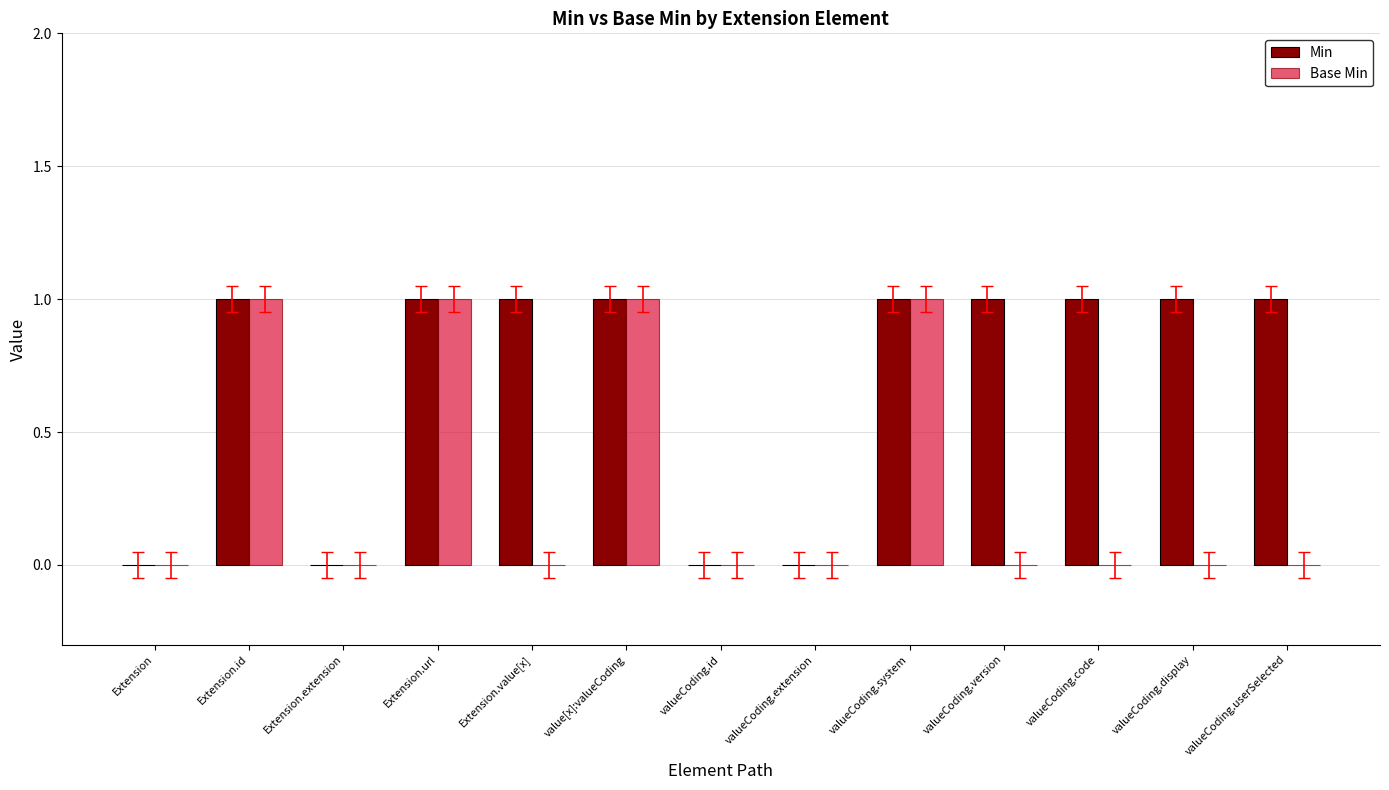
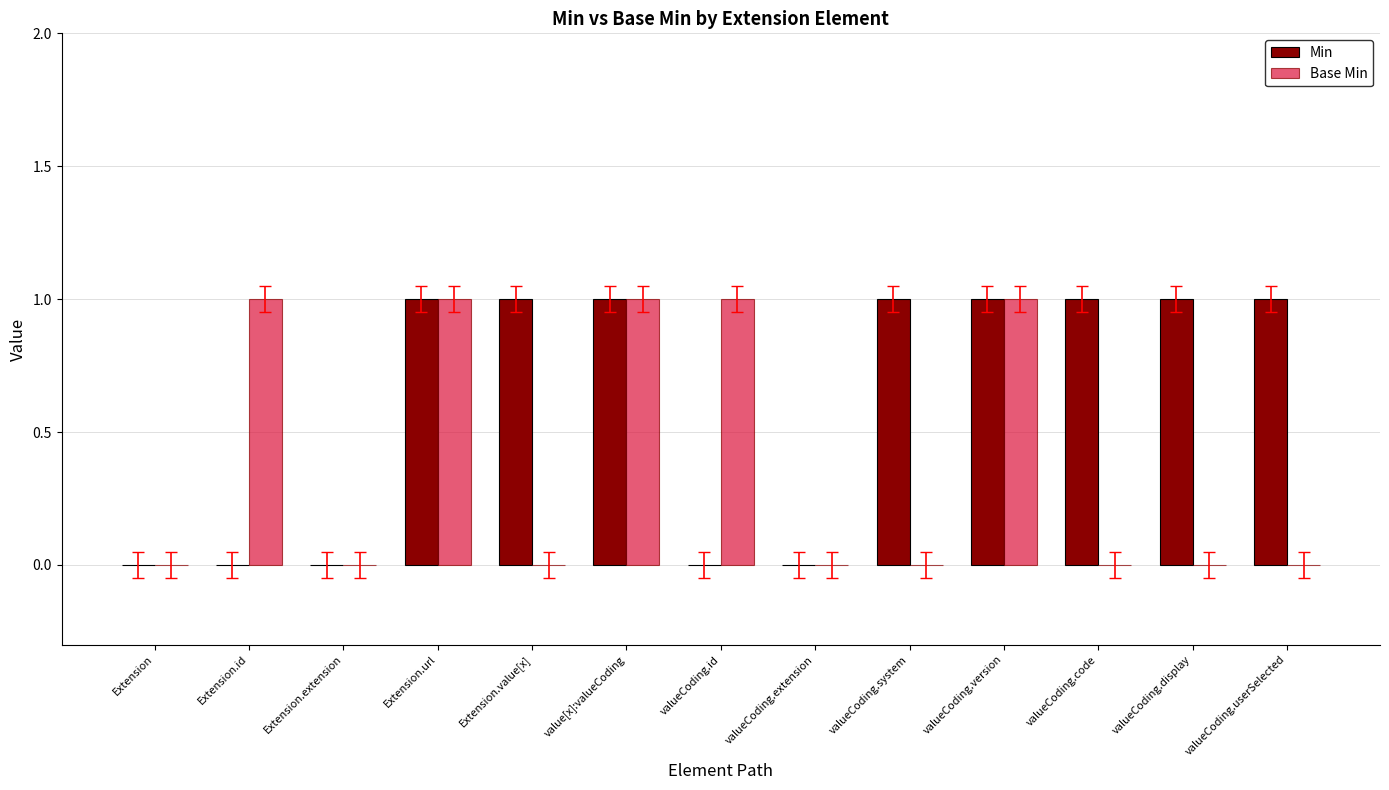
Min, Extension.id: 1 -> 0
Base Min, valueCoding.id: 0 -> 1
Base Min, valueCoding.system: 1 -> 0
Base Min, valueCoding.version: 0 -> 1
